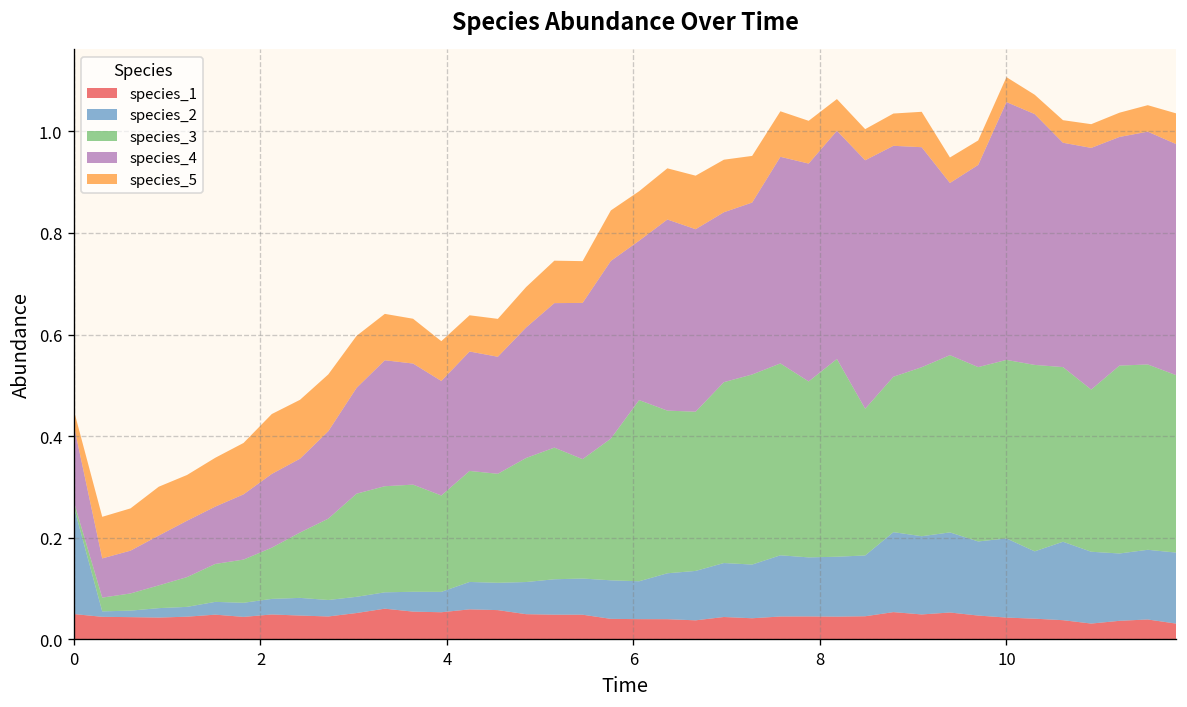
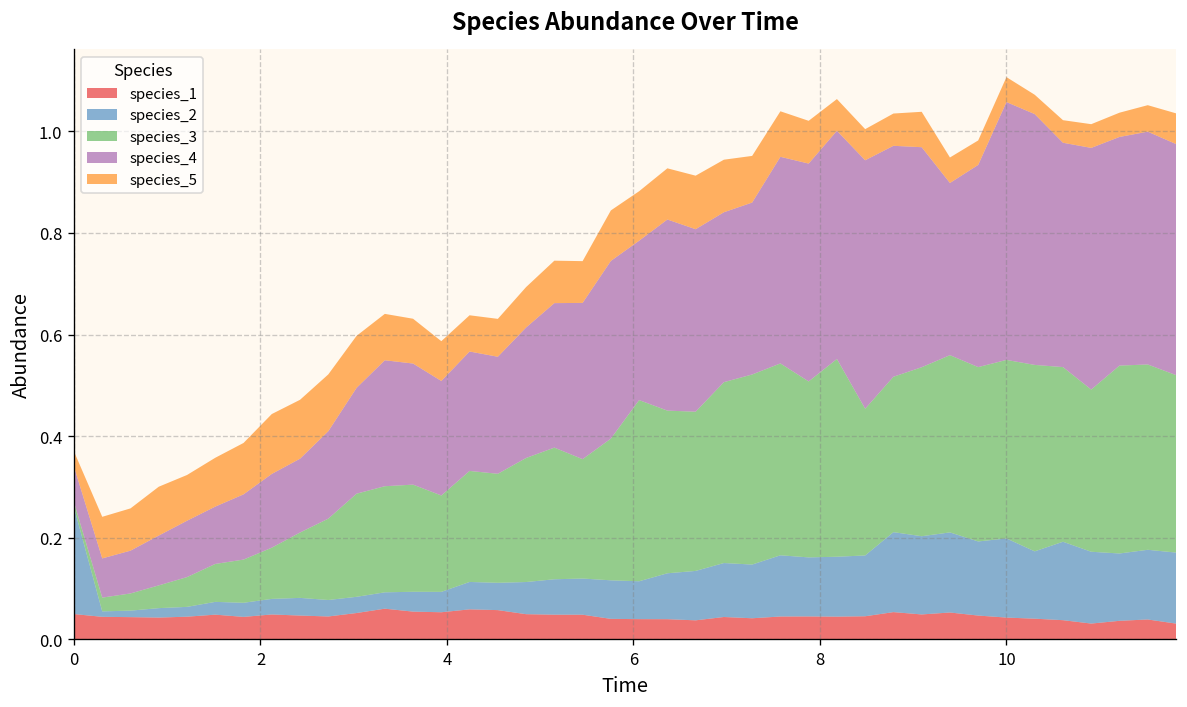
species_4, 0: 0.15 -> 0.07
